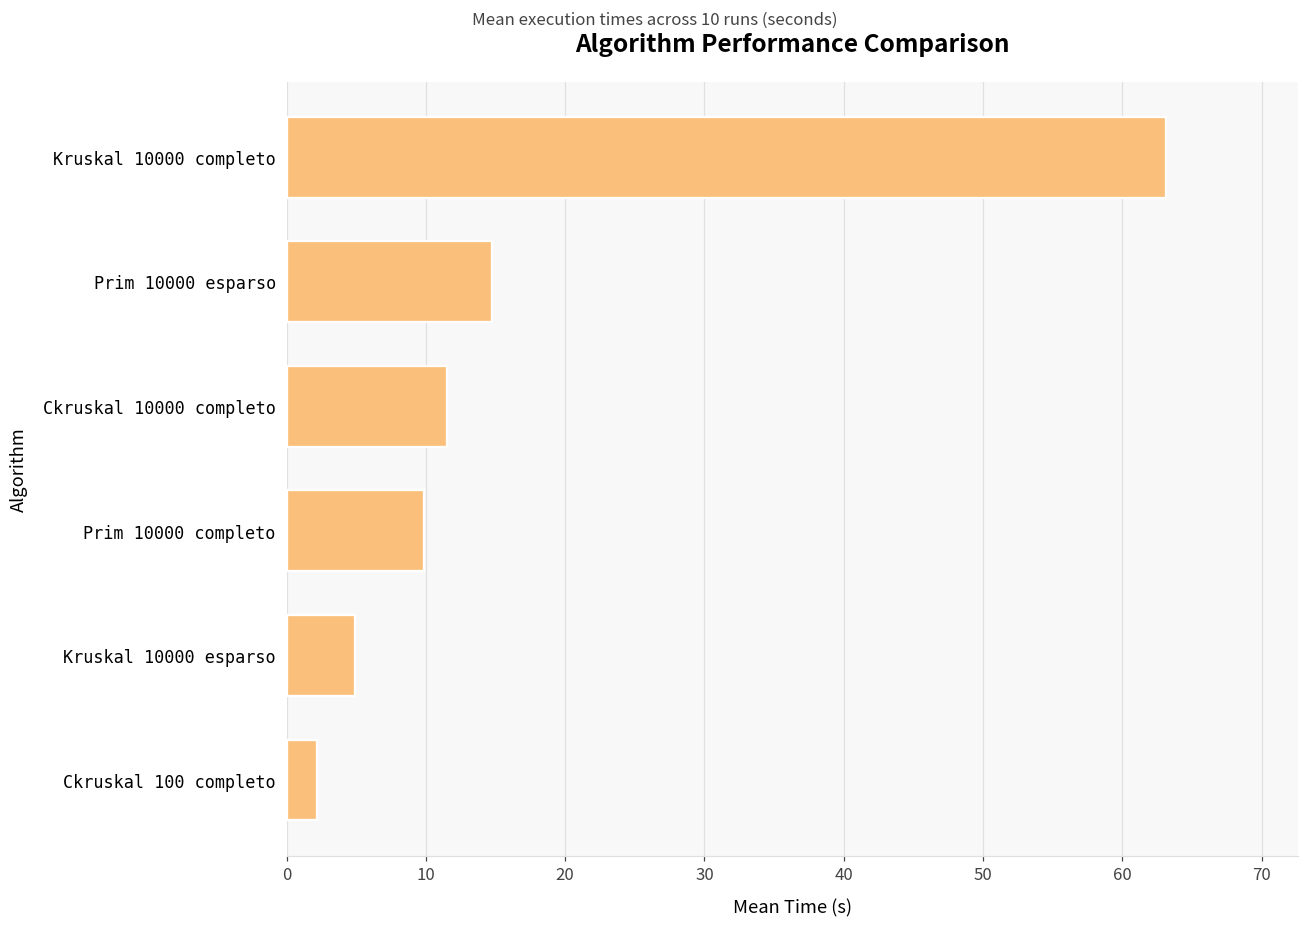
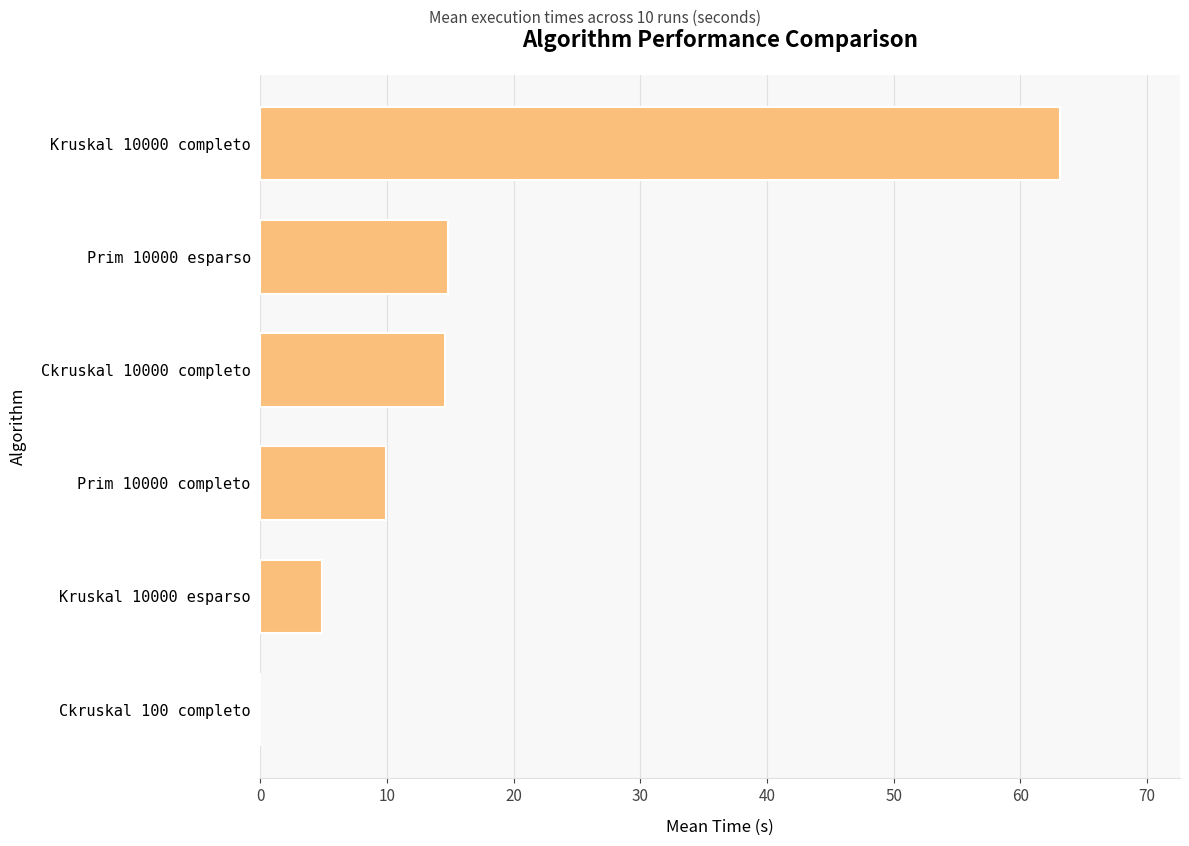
Ckruskal 10000 completo: 11.5 -> 14.6
Ckruskal 100 completo: 2.2 -> 0.0
